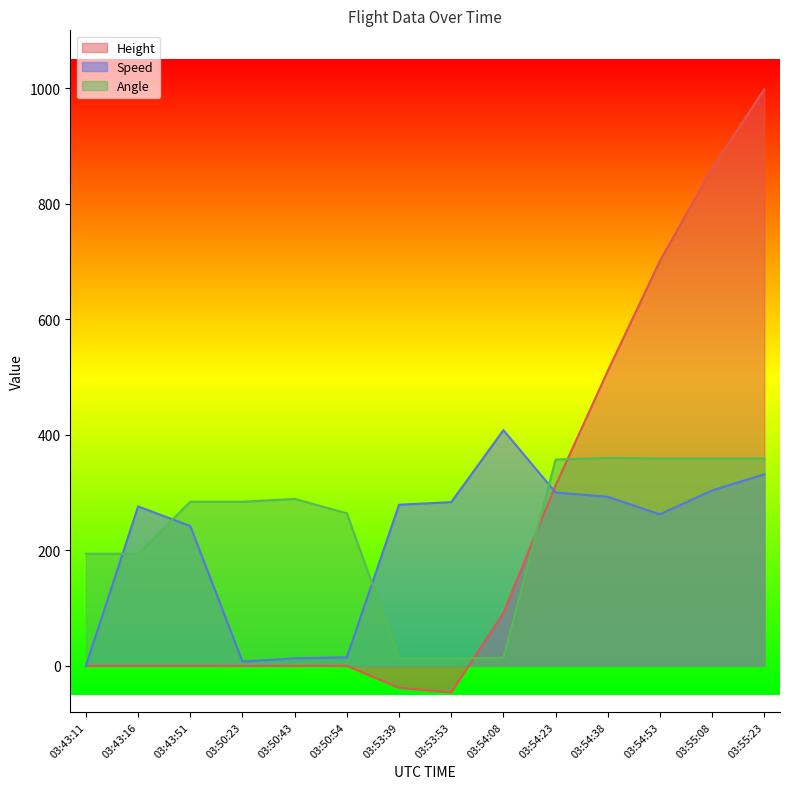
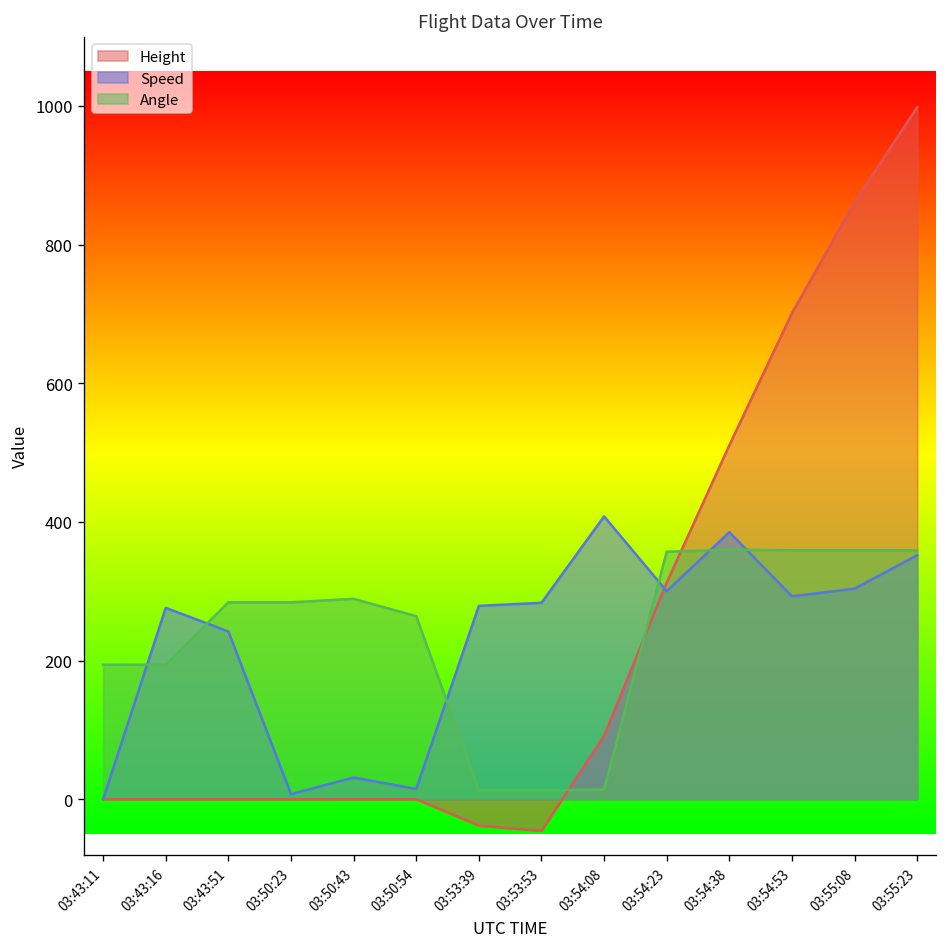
Speed, 03:50:43: 10 -> 30
Speed, 03:54:38: 290 -> 390
Speed, 03:54:53: 260 -> 290
Speed, 03:55:23: 330 -> 350
